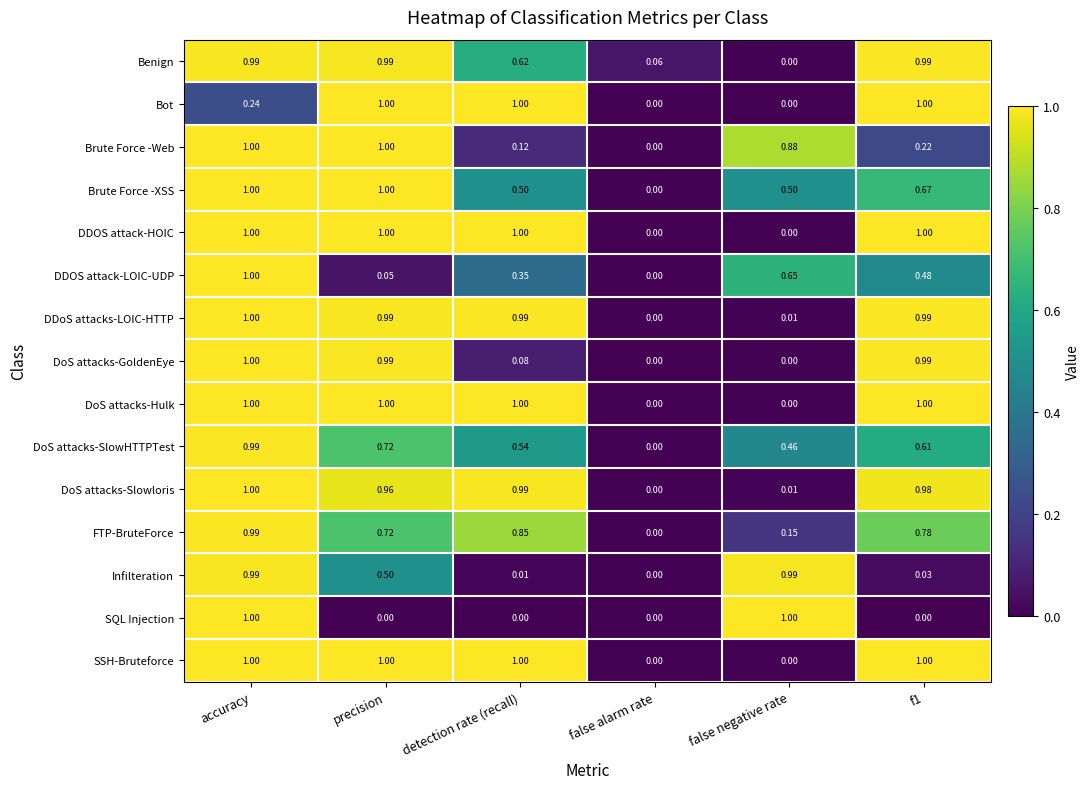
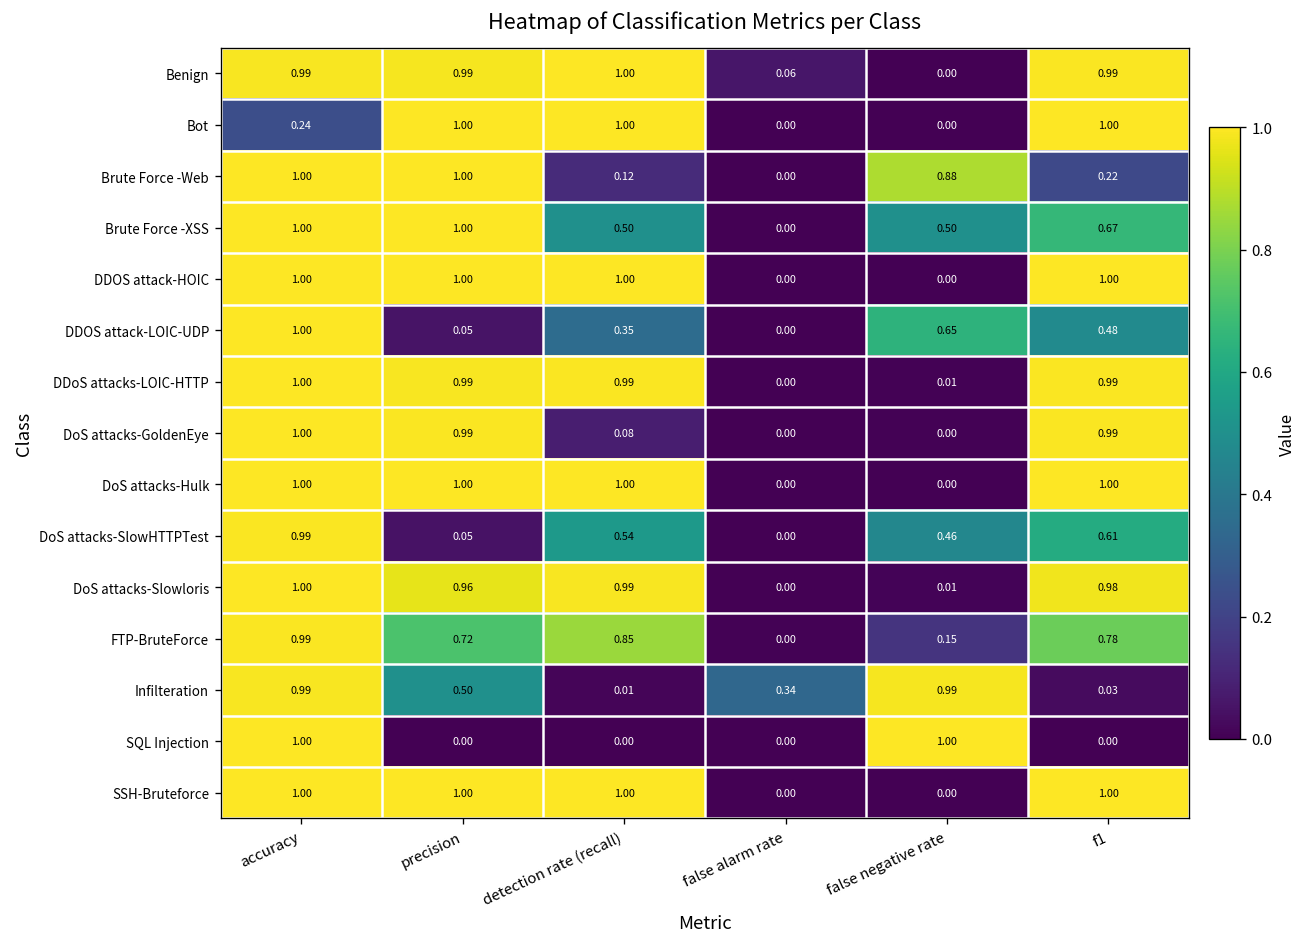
Benign, detection rate (recall): 0.62 -> 1.00
DoS attacks-SlowHTTPTest, precision: 0.72 -> 0.05
Infilteration, false alarm rate: 0.00 -> 0.34
